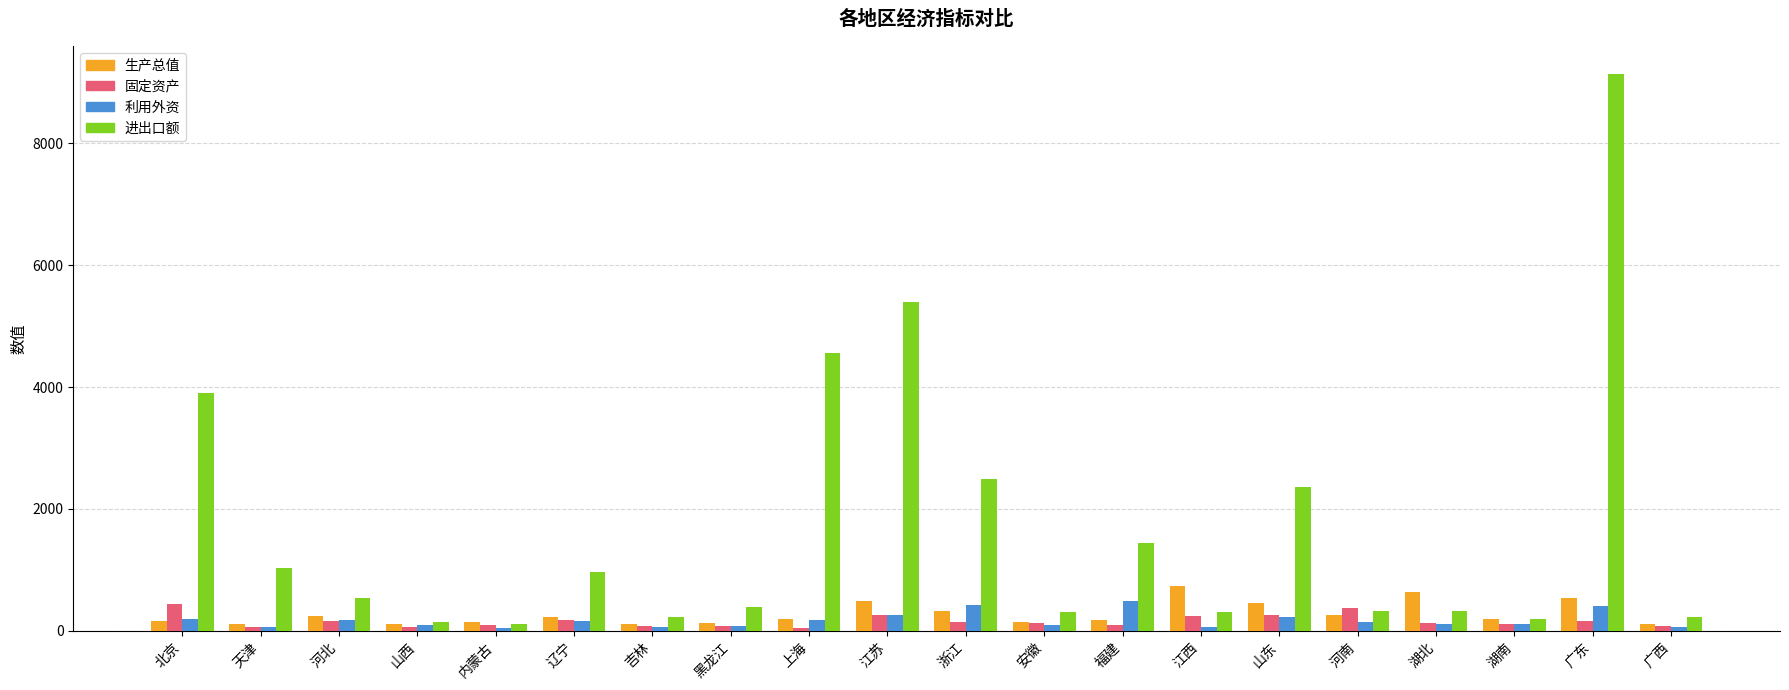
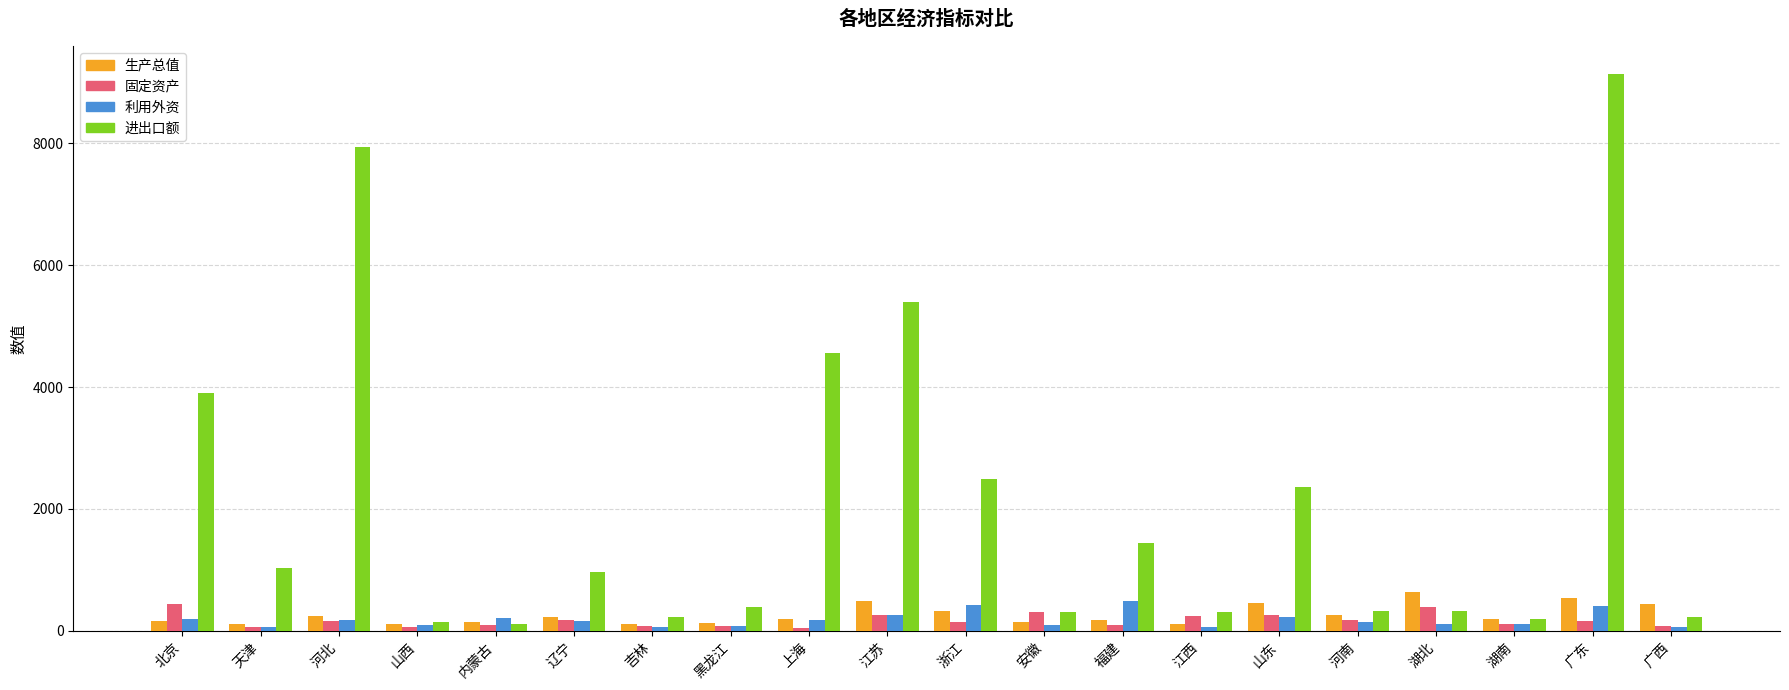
进出口额, 河北: 500 -> 7900
利用外资, 内蒙古: 100 -> 200
固定资产, 安徽: 100 -> 300
生产总值, 江西: 700 -> 100
固定资产, 河南: 400 -> 200
固定资产, 湖北: 100 -> 400
生产总值, 广西: 100 -> 400
